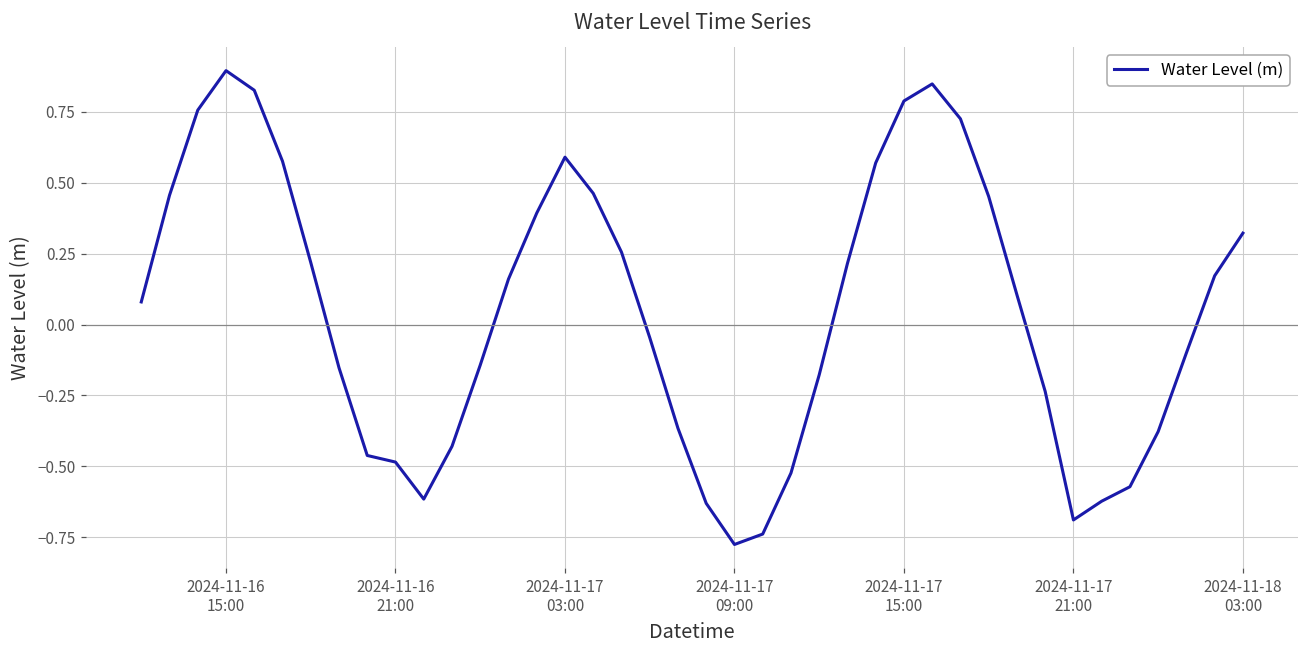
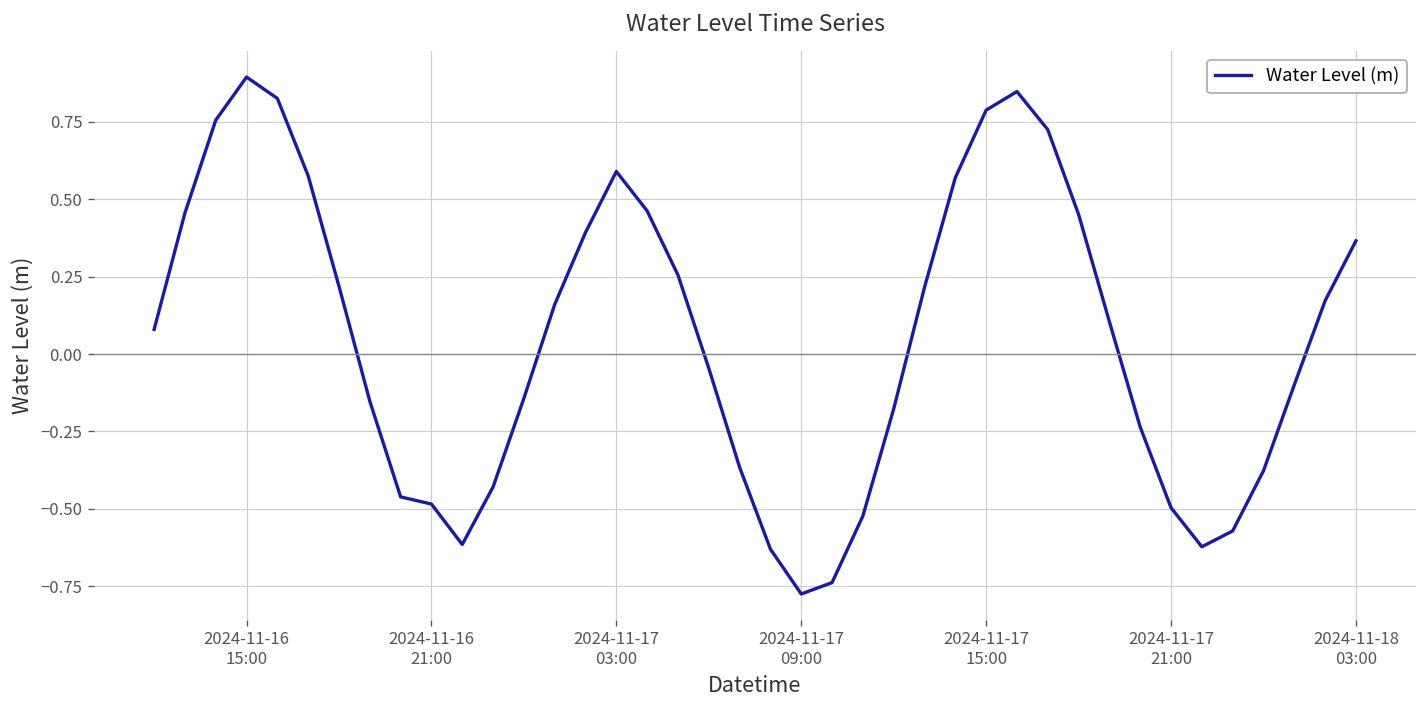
2024-11-17 21:00: -0.69 -> -0.50
2024-11-18 03:00: 0.32 -> 0.37
